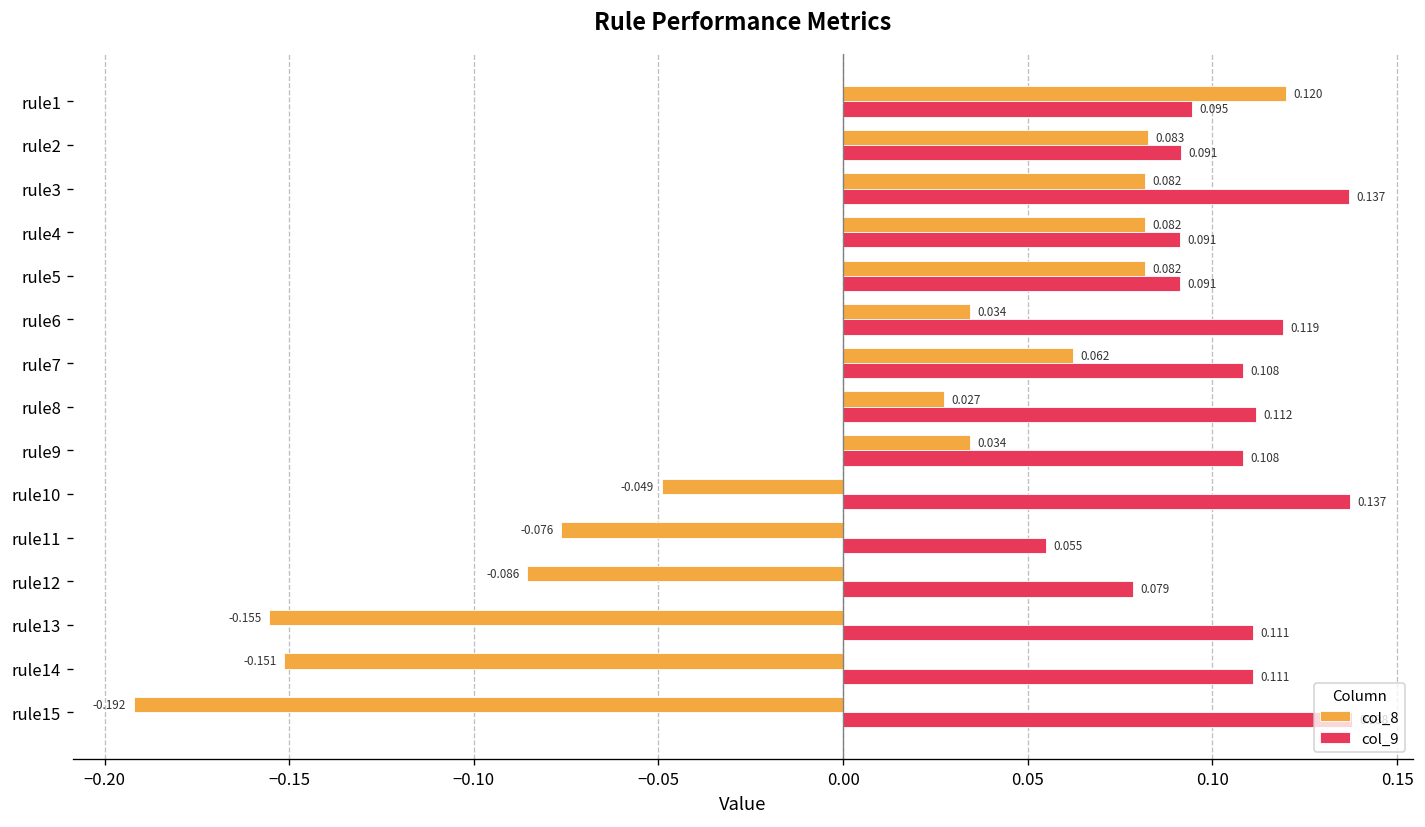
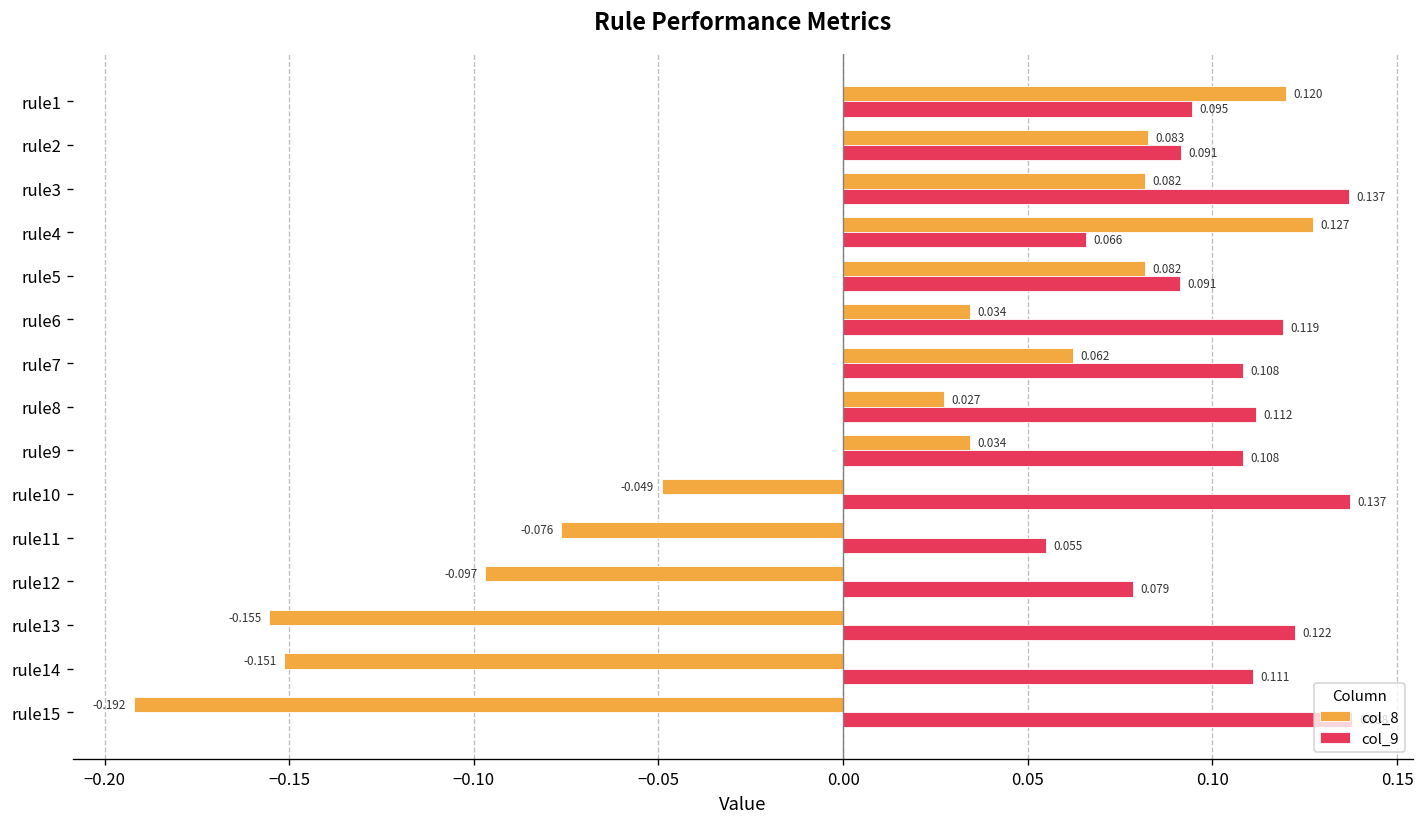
col_8, rule4: 0.082 -> 0.127
col_9, rule4: 0.091 -> 0.066
col_8, rule12: -0.086 -> -0.097
col_9, rule13: 0.111 -> 0.122
